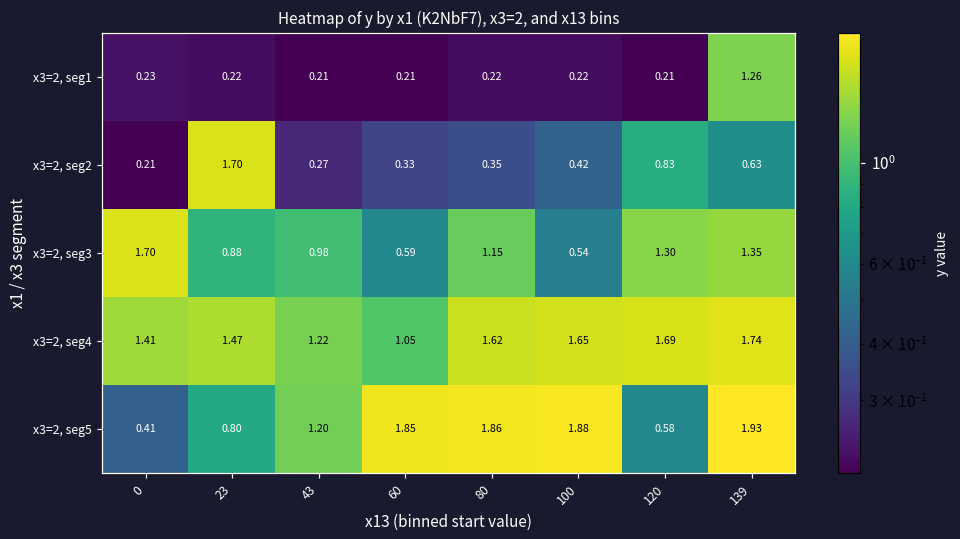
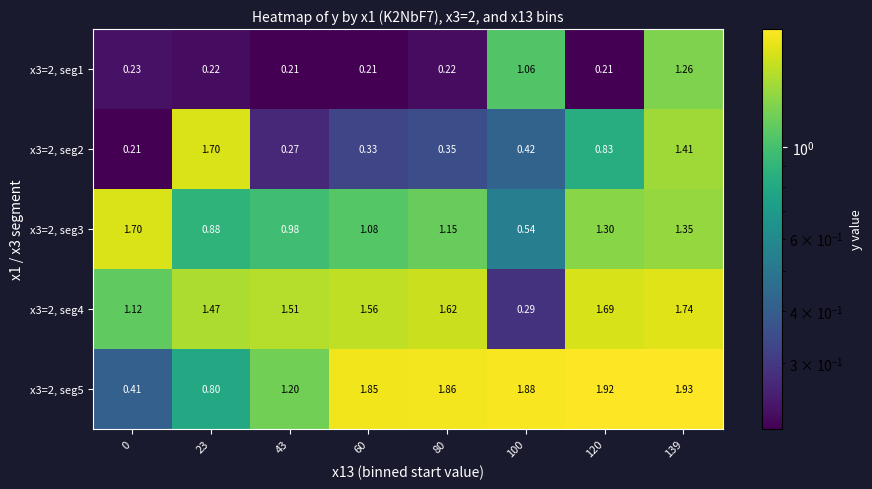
x3=2, seg1, 100: 0.22 -> 1.06
x3=2, seg2, 139: 0.63 -> 1.41
x3=2, seg3, 60: 0.59 -> 1.08
x3=2, seg4, 0: 1.41 -> 1.12
x3=2, seg4, 43: 1.22 -> 1.51
x3=2, seg4, 60: 1.05 -> 1.56
x3=2, seg4, 100: 1.65 -> 0.29
x3=2, seg5, 120: 0.58 -> 1.92
